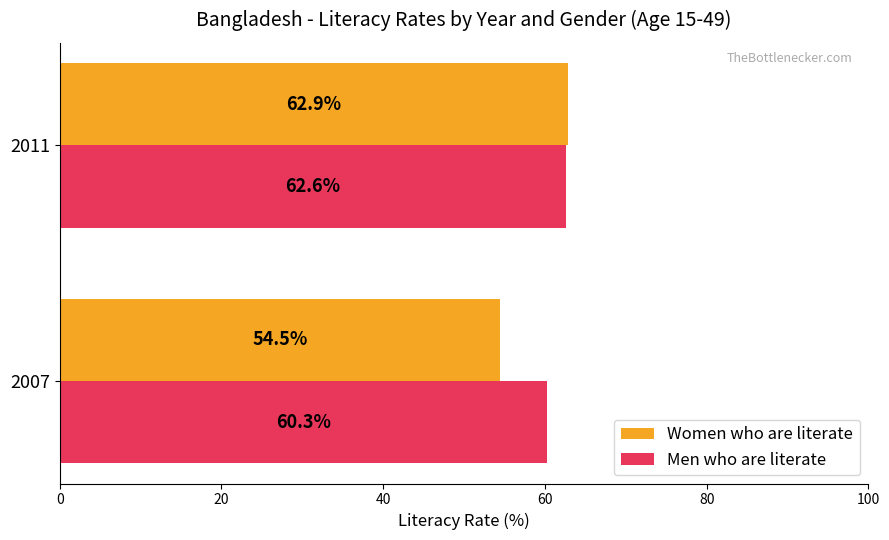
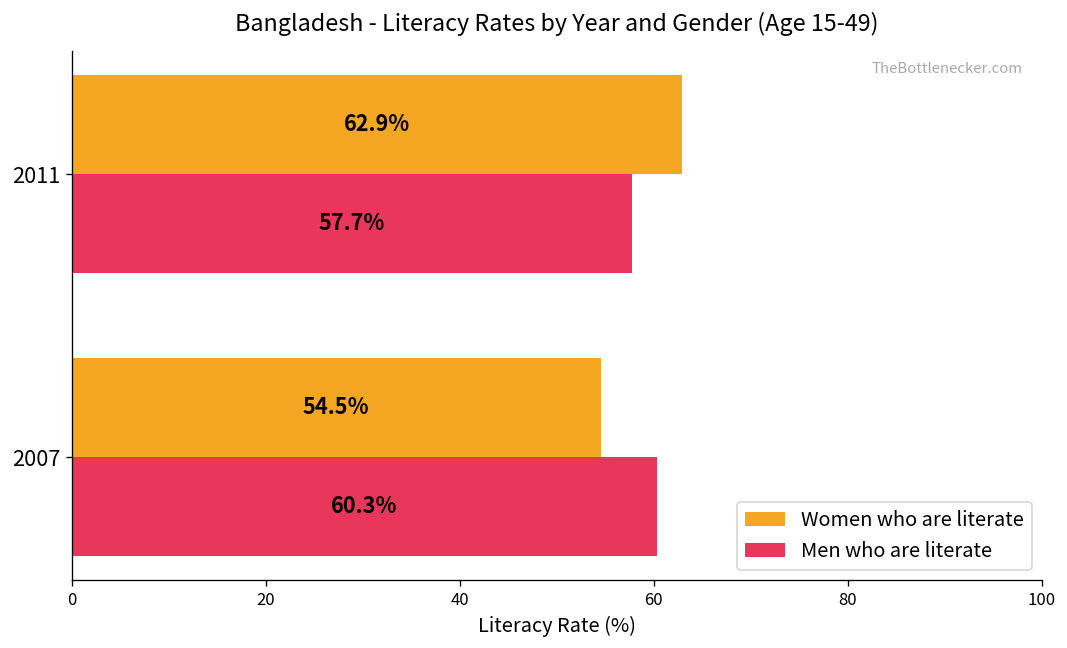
Men who are literate, 2011: 62.6% -> 57.7%
